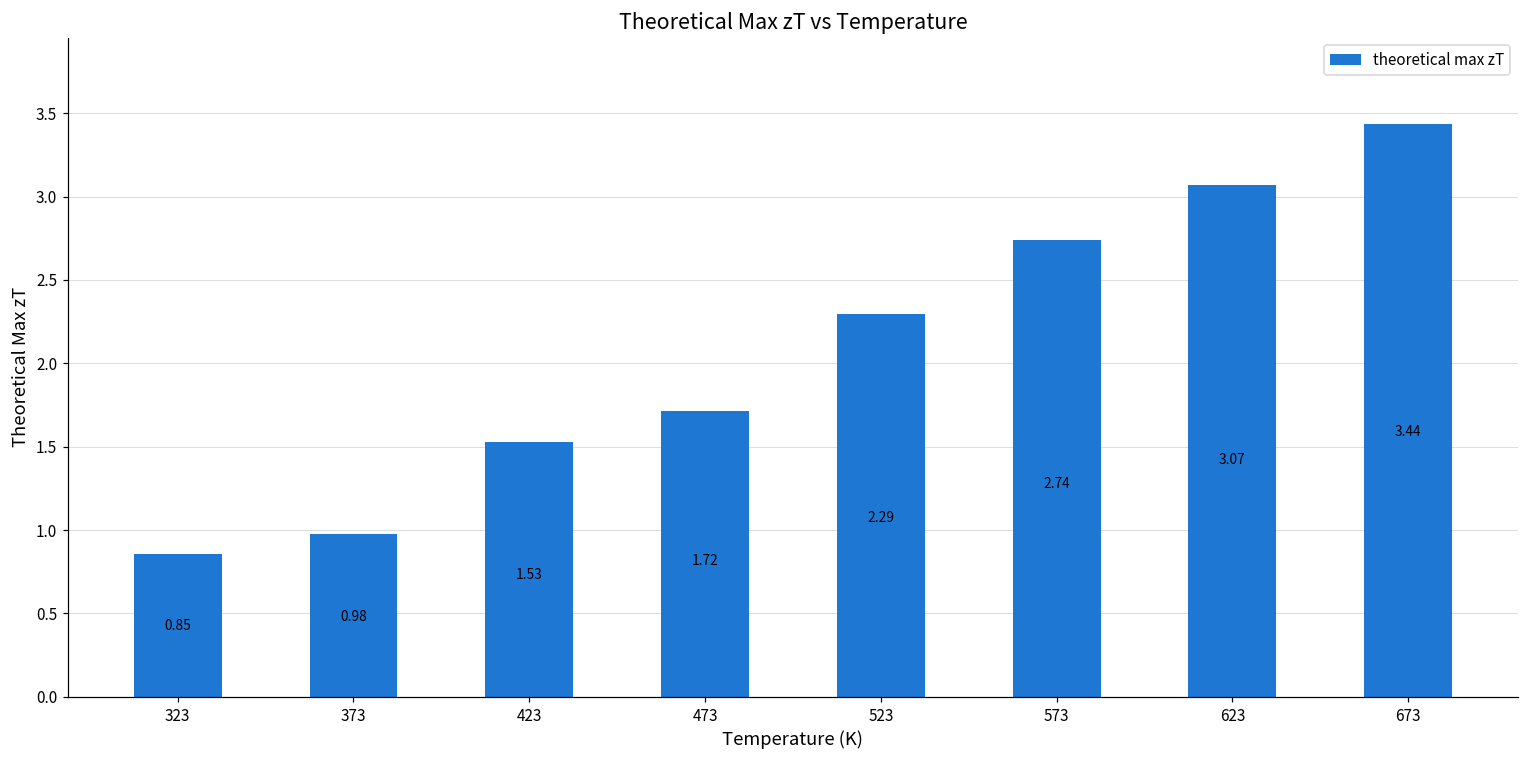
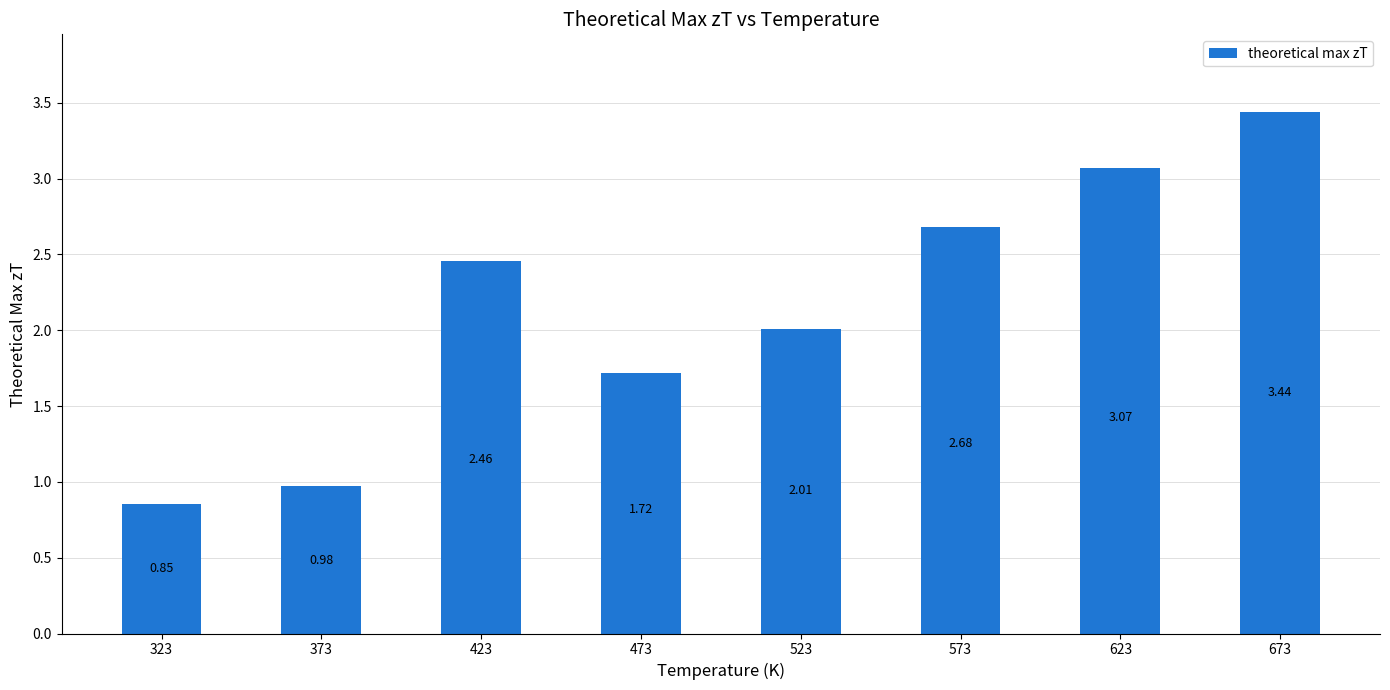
423: 1.53 -> 2.46
523: 2.29 -> 2.01
573: 2.74 -> 2.68
